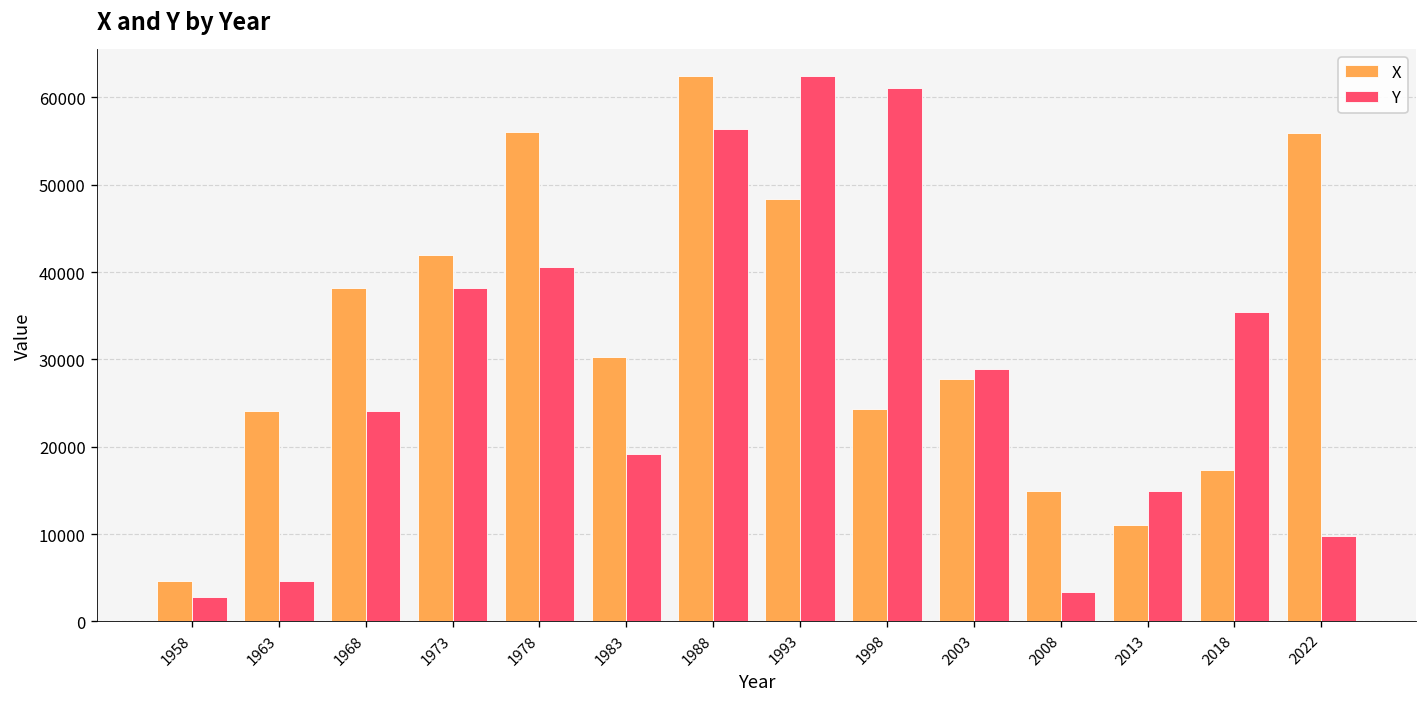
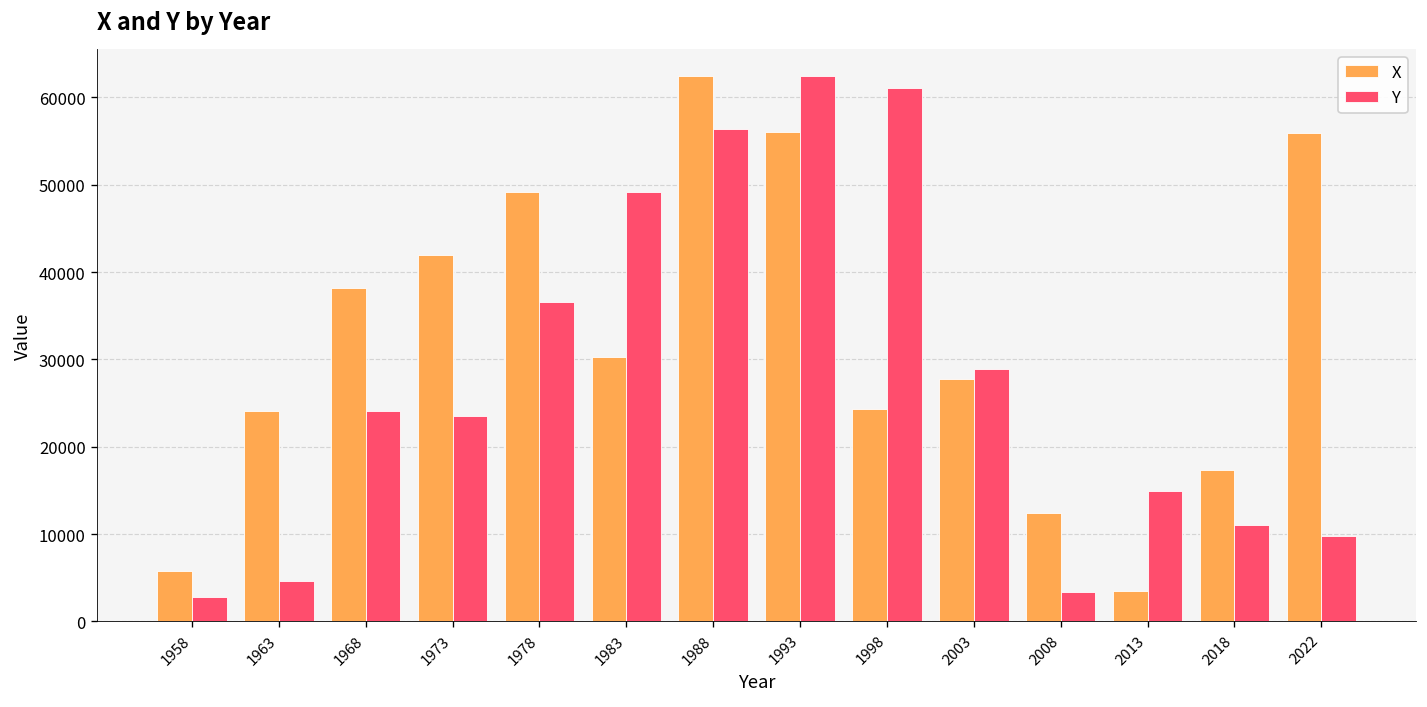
X, 1958: 5000 -> 6000
Y, 1973: 38000 -> 24000
X, 1978: 56000 -> 49000
Y, 1978: 41000 -> 37000
Y, 1983: 19000 -> 49000
X, 1993: 48000 -> 56000
X, 2008: 15000 -> 12000
X, 2013: 11000 -> 4000
Y, 2018: 35000 -> 11000
